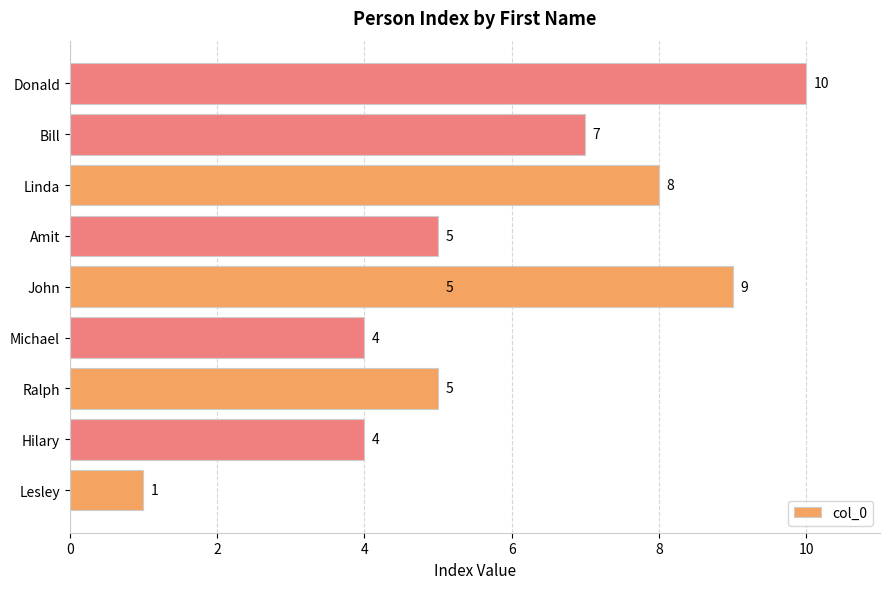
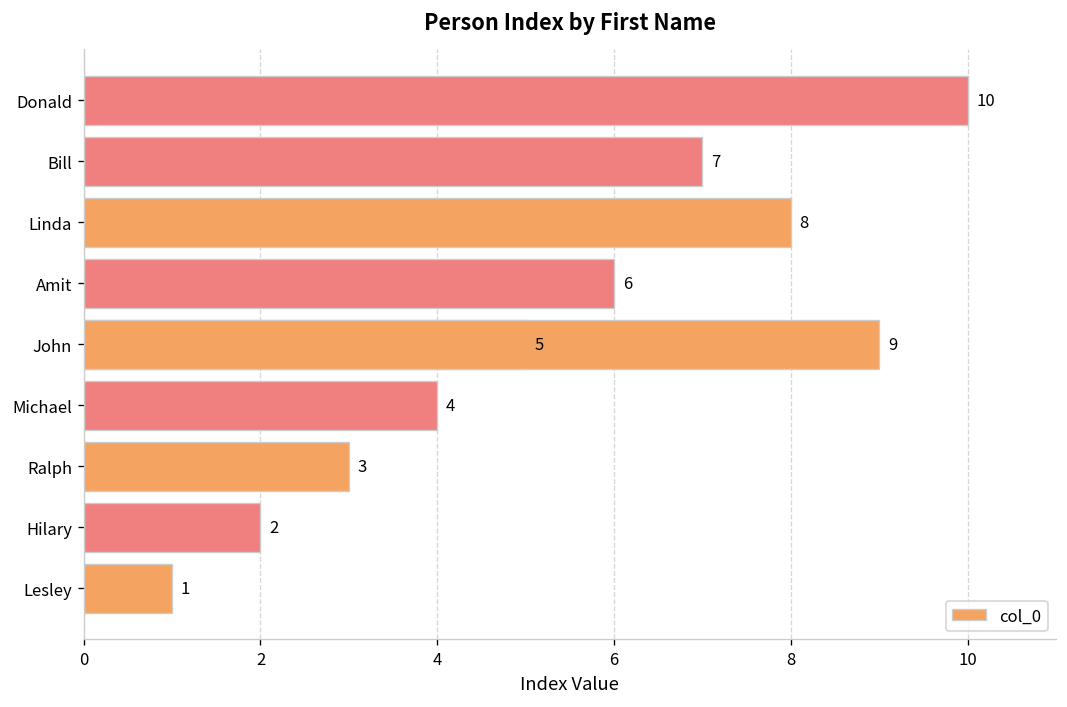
Amit: 5 -> 6
Ralph: 5 -> 3
Hilary: 4 -> 2
